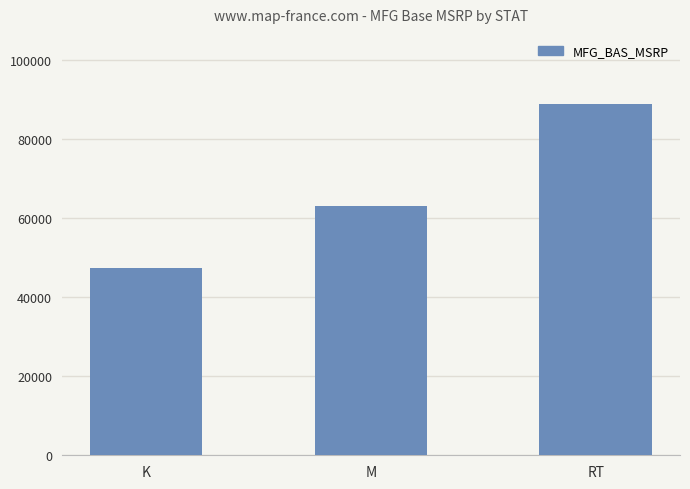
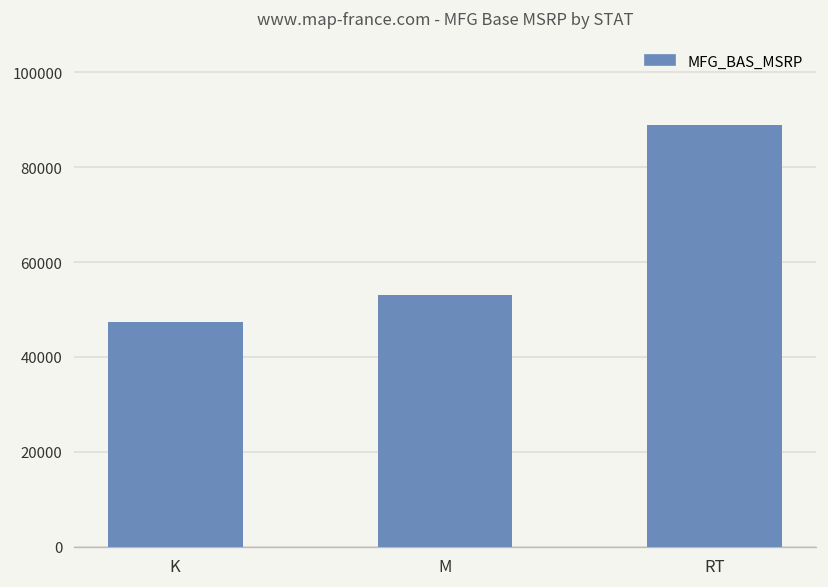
M: 63000 -> 53000
